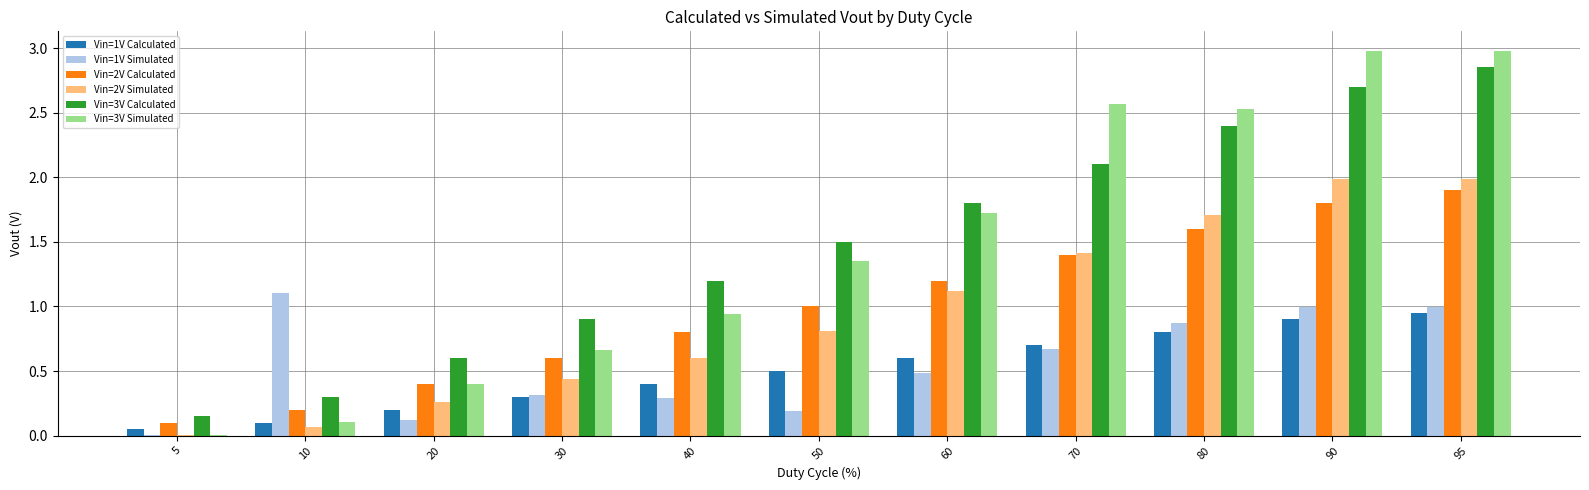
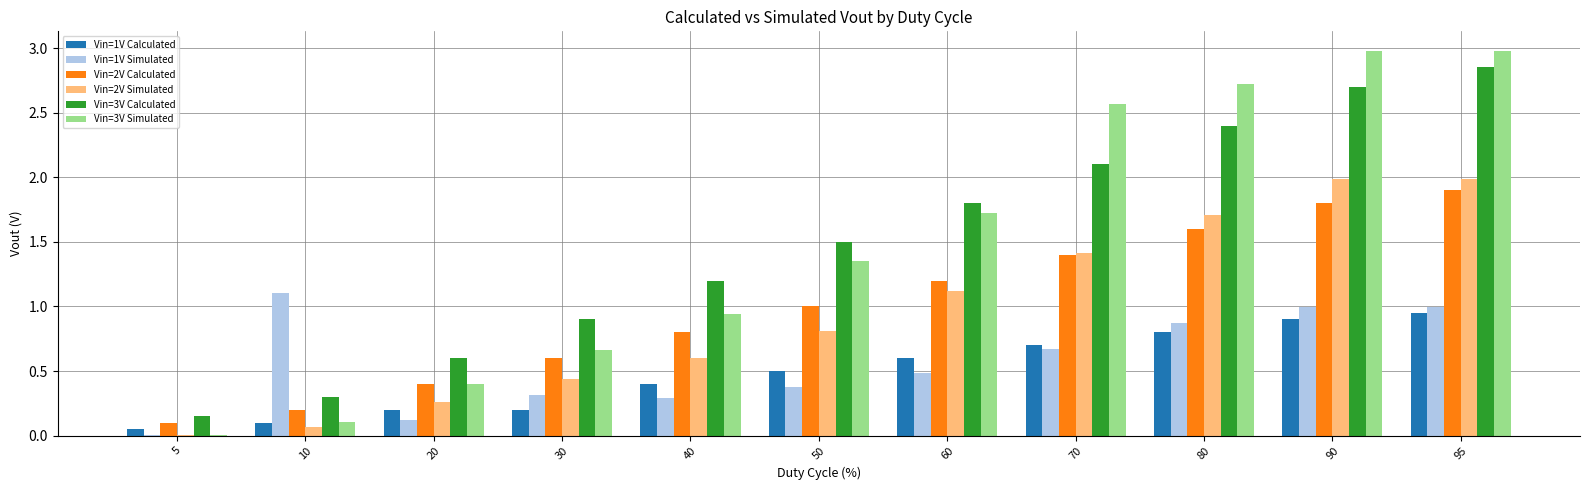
Vin=1V Calculated, 30: 0.3 -> 0.2
Vin=1V Simulated, 50: 0.19 -> 0.38
Vin=3V Simulated, 80: 2.53 -> 2.72
